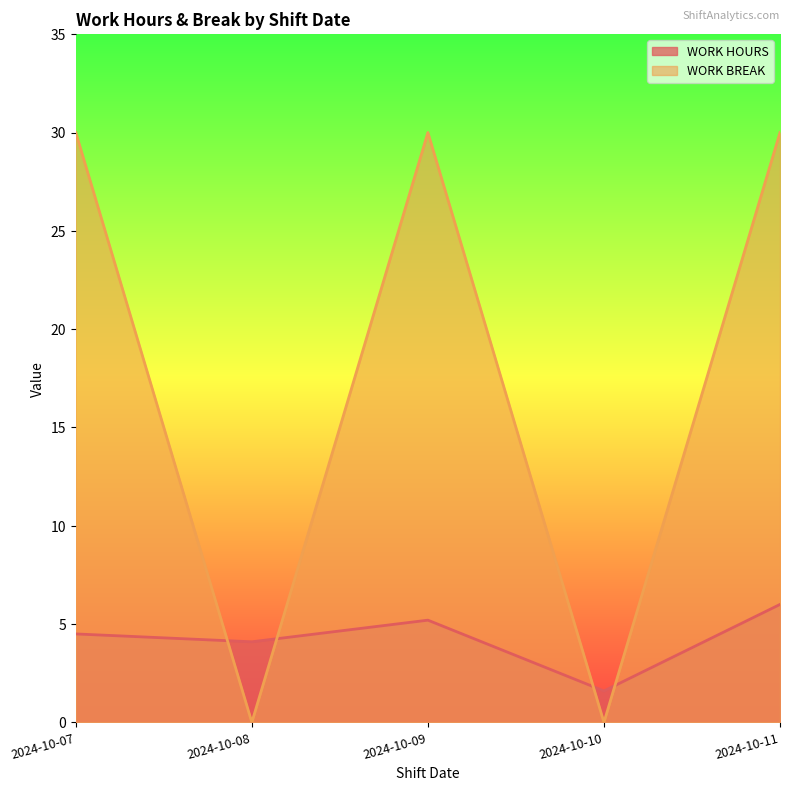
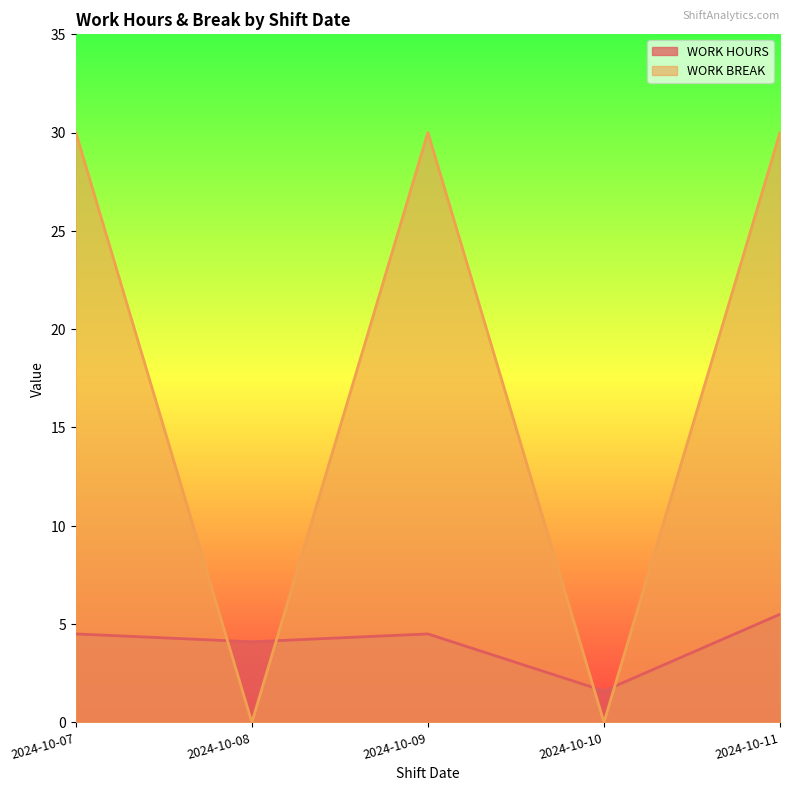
WORK HOURS, 2024-10-09: 5.2 -> 4.5
WORK HOURS, 2024-10-11: 6.0 -> 5.5
